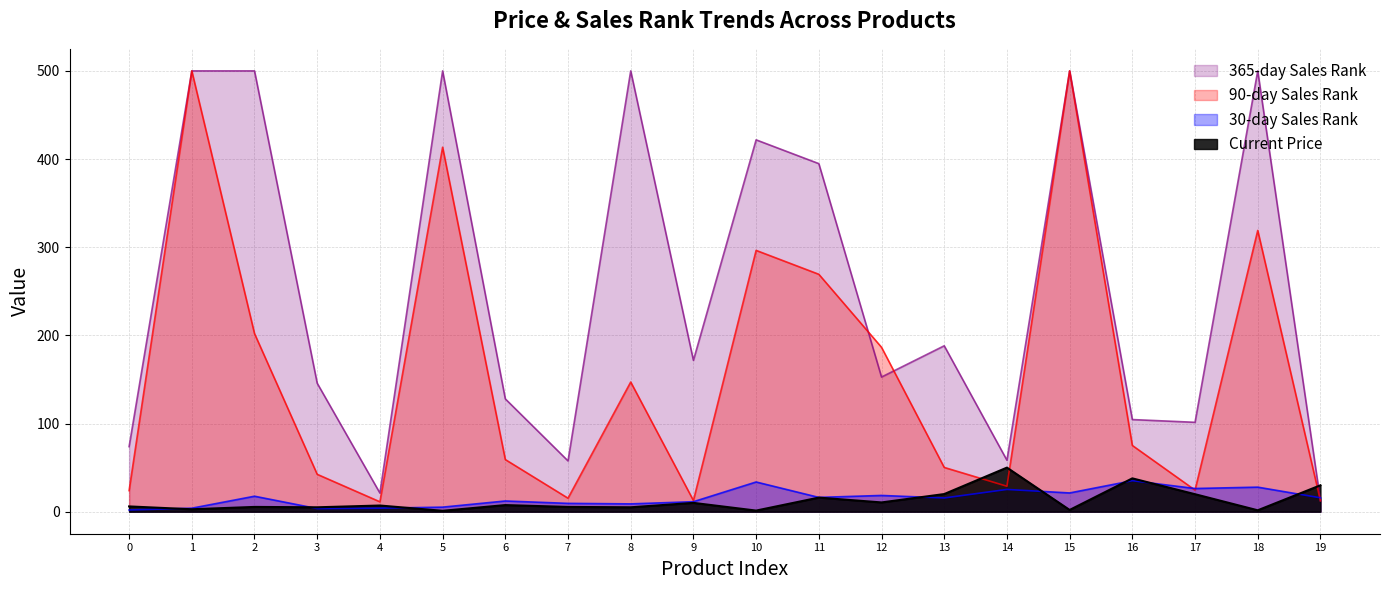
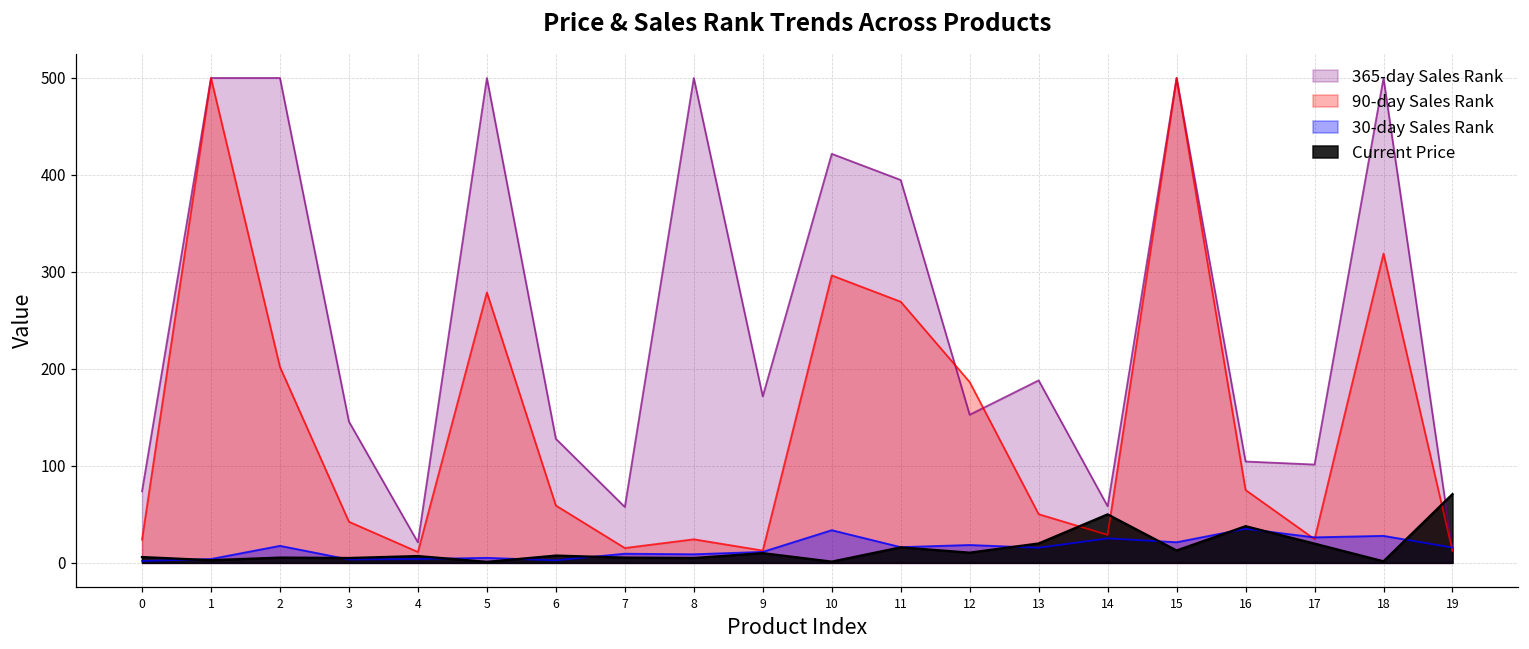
90-day Sales Rank, 5: 410 -> 280
30-day Sales Rank, 6: 10 -> 0
90-day Sales Rank, 8: 150 -> 20
Current Price, 15: 0 -> 10
Current Price, 19: 30 -> 70
